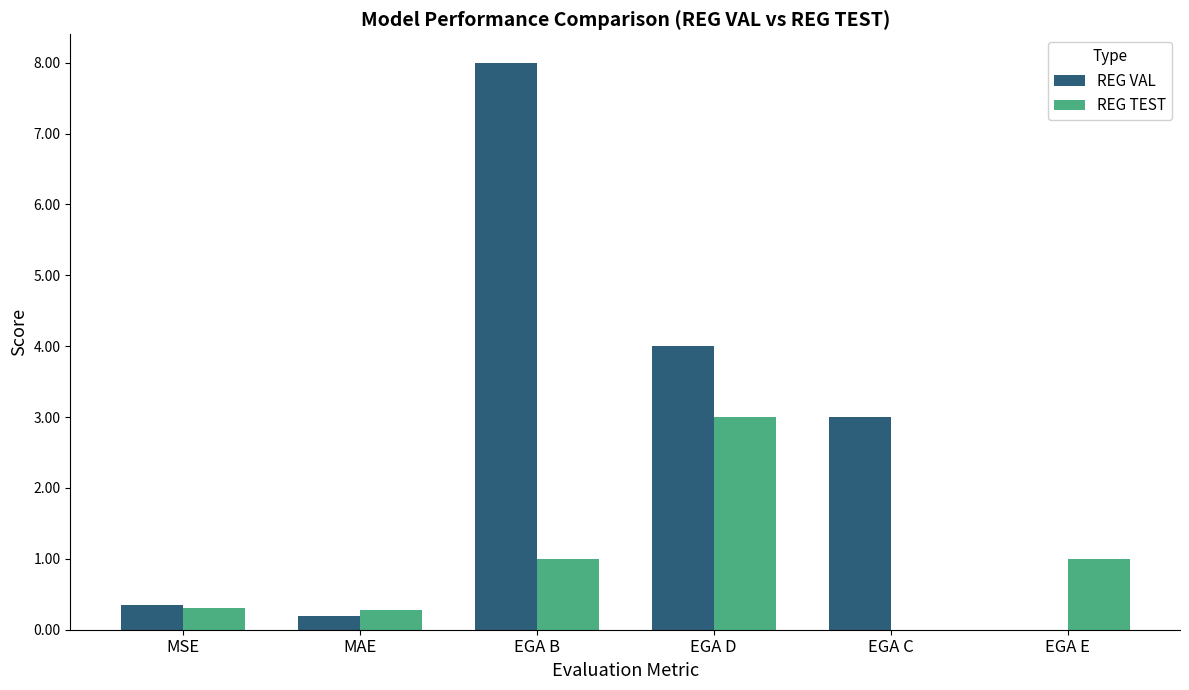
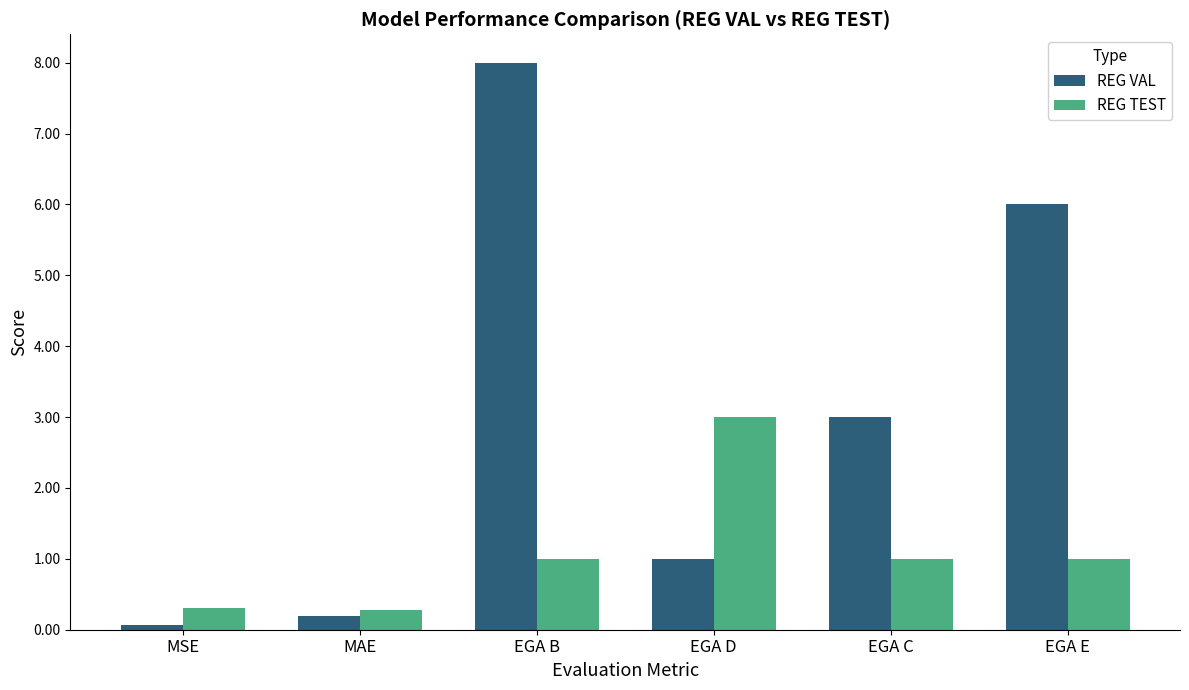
REG VAL, MSE: 0.4 -> 0.1
REG VAL, EGA D: 4 -> 1
REG TEST, EGA C: 0 -> 1
REG VAL, EGA E: 0 -> 6
